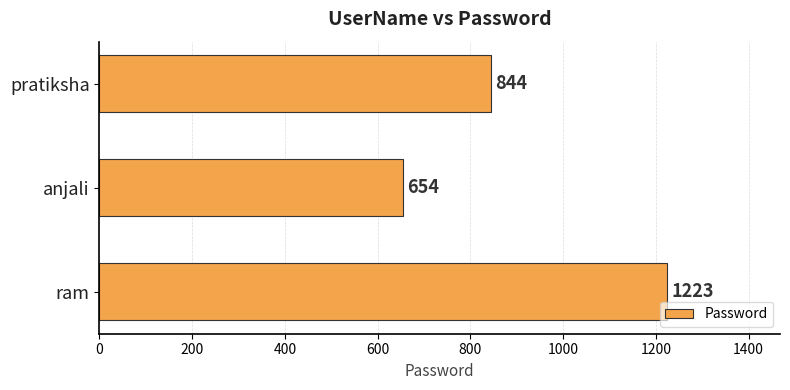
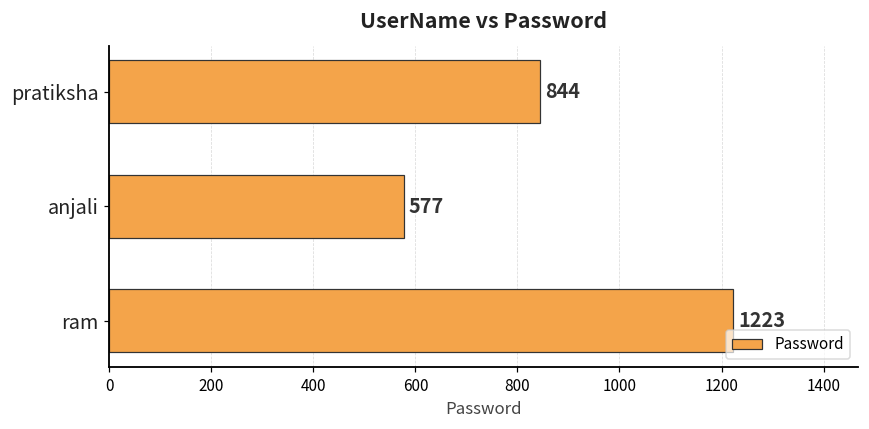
anjali: 654 -> 577
